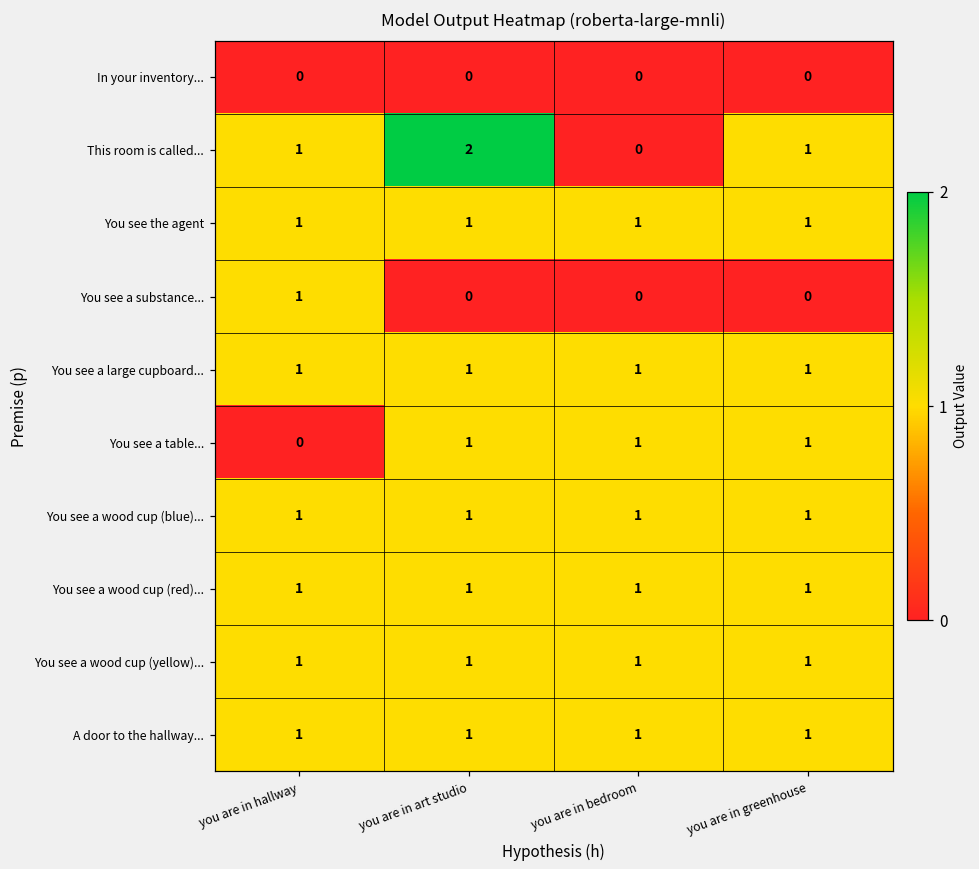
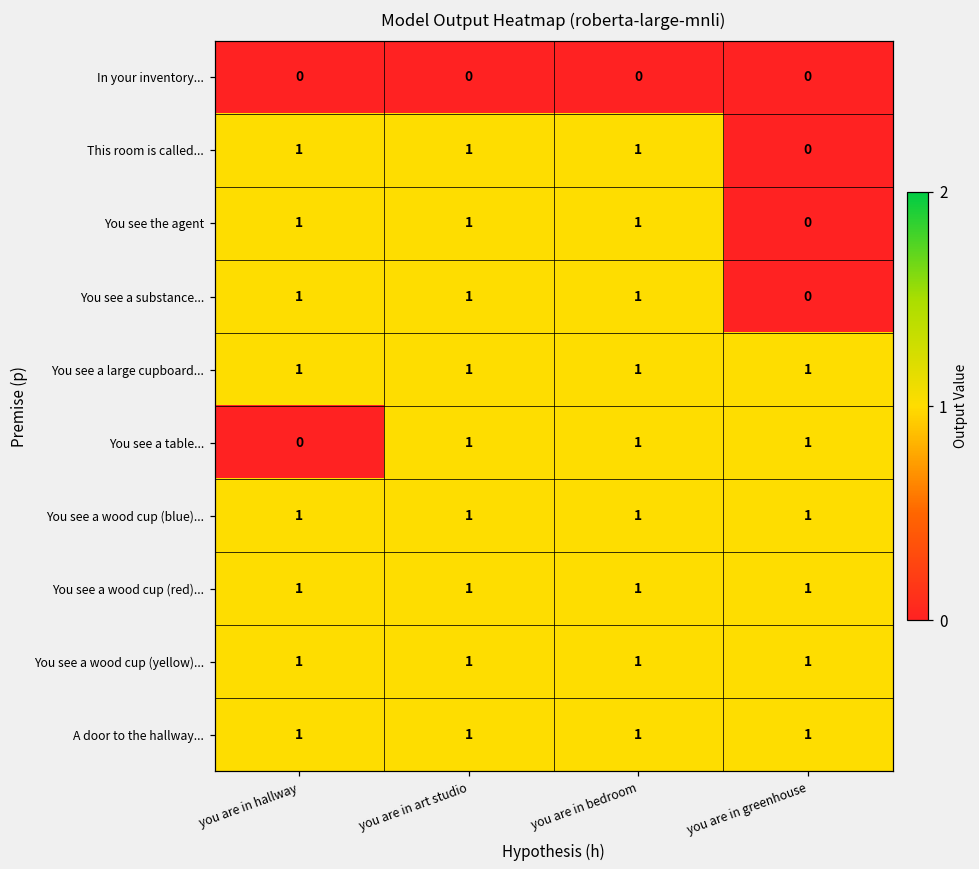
This room is called..., you are in art studio: 2 -> 1
This room is called..., you are in bedroom: 0 -> 1
This room is called..., you are in greenhouse: 1 -> 0
You see the agent, you are in greenhouse: 1 -> 0
You see a substance..., you are in art studio: 0 -> 1
You see a substance..., you are in bedroom: 0 -> 1
